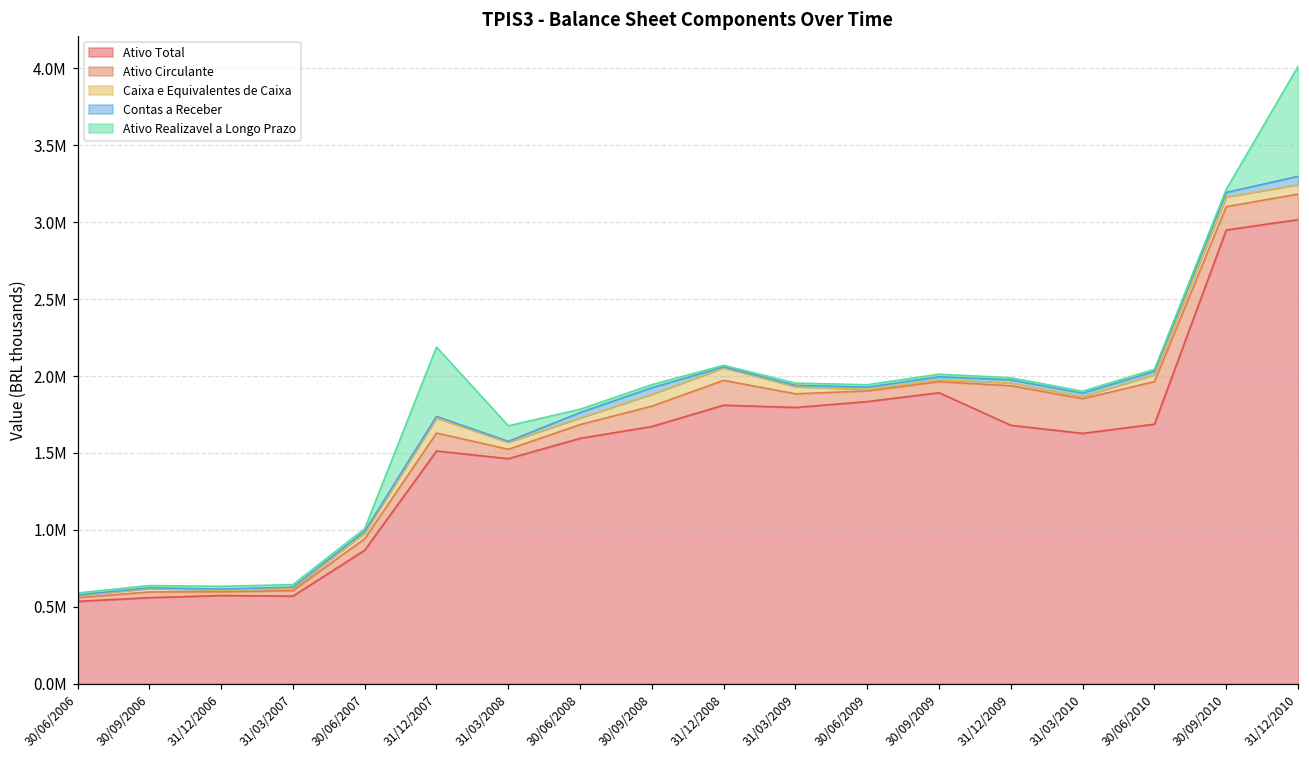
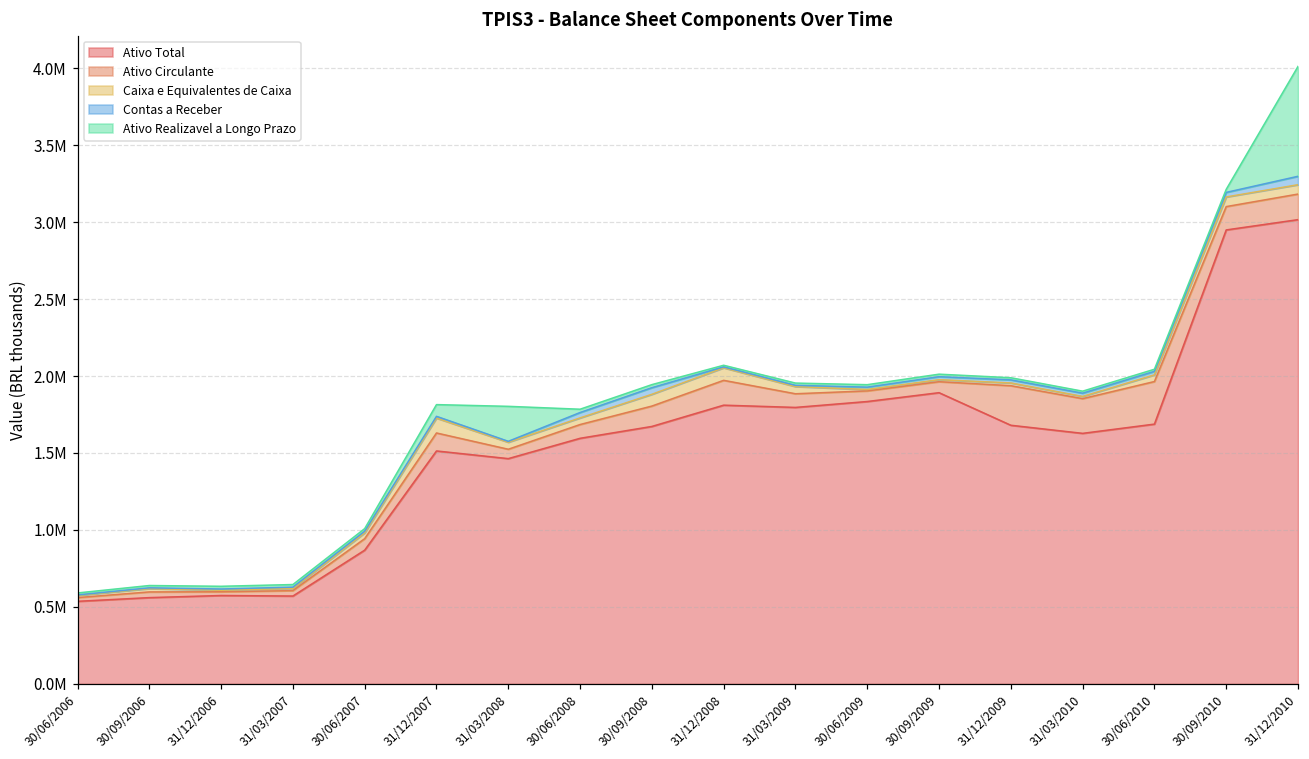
Ativo Realizavel a Longo Prazo, 31/12/2007: 450000 -> 80000
Ativo Realizavel a Longo Prazo, 31/03/2008: 100000 -> 230000
